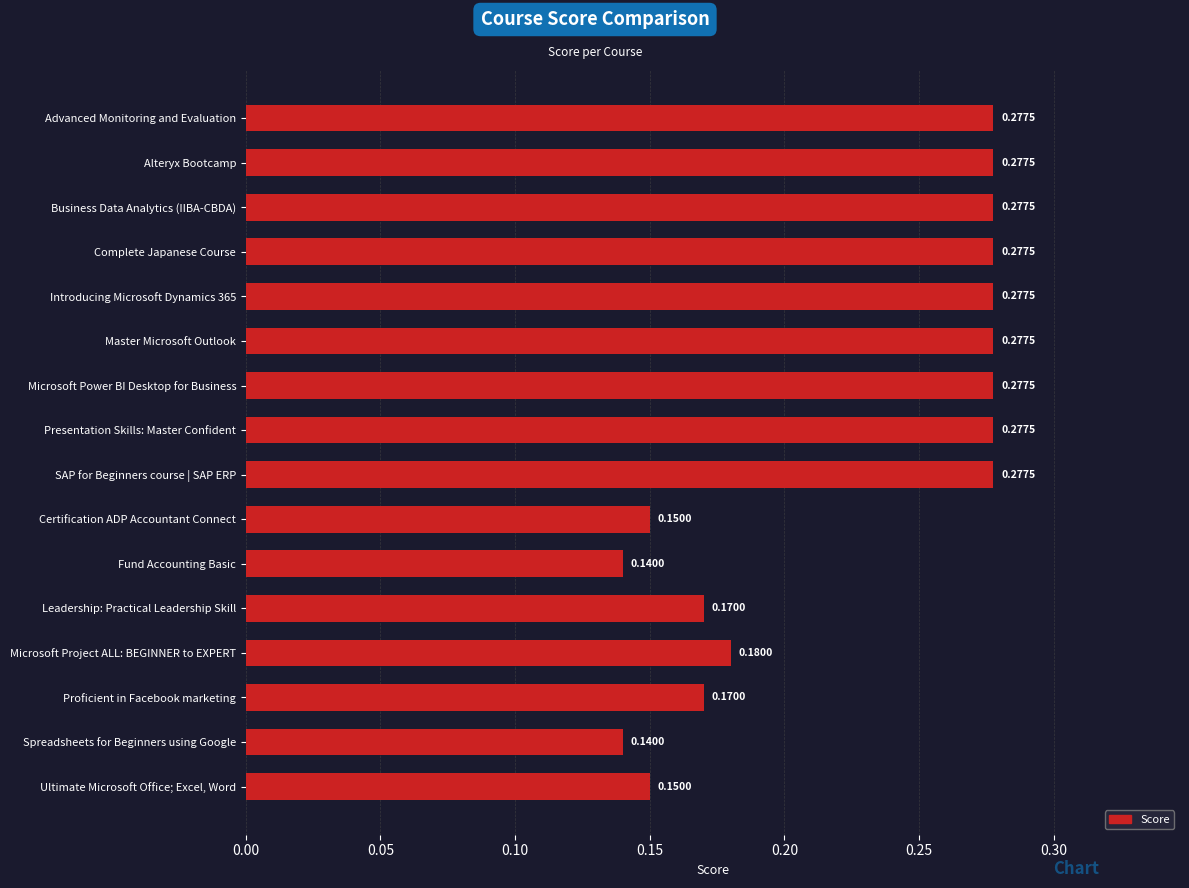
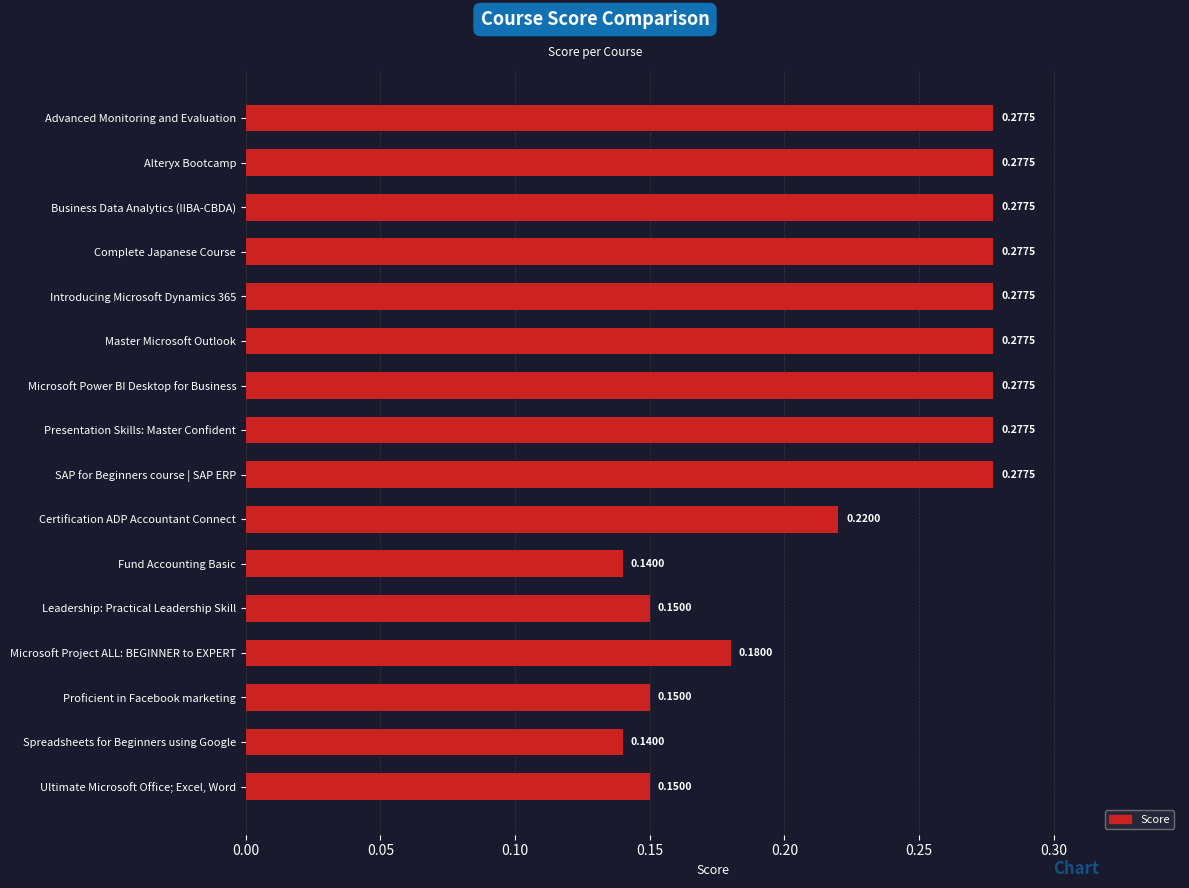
Certification ADP Accountant Connect: 0.1500 -> 0.2200
Leadership: Practical Leadership Skill: 0.1700 -> 0.1500
Proficient in Facebook marketing: 0.1700 -> 0.1500
